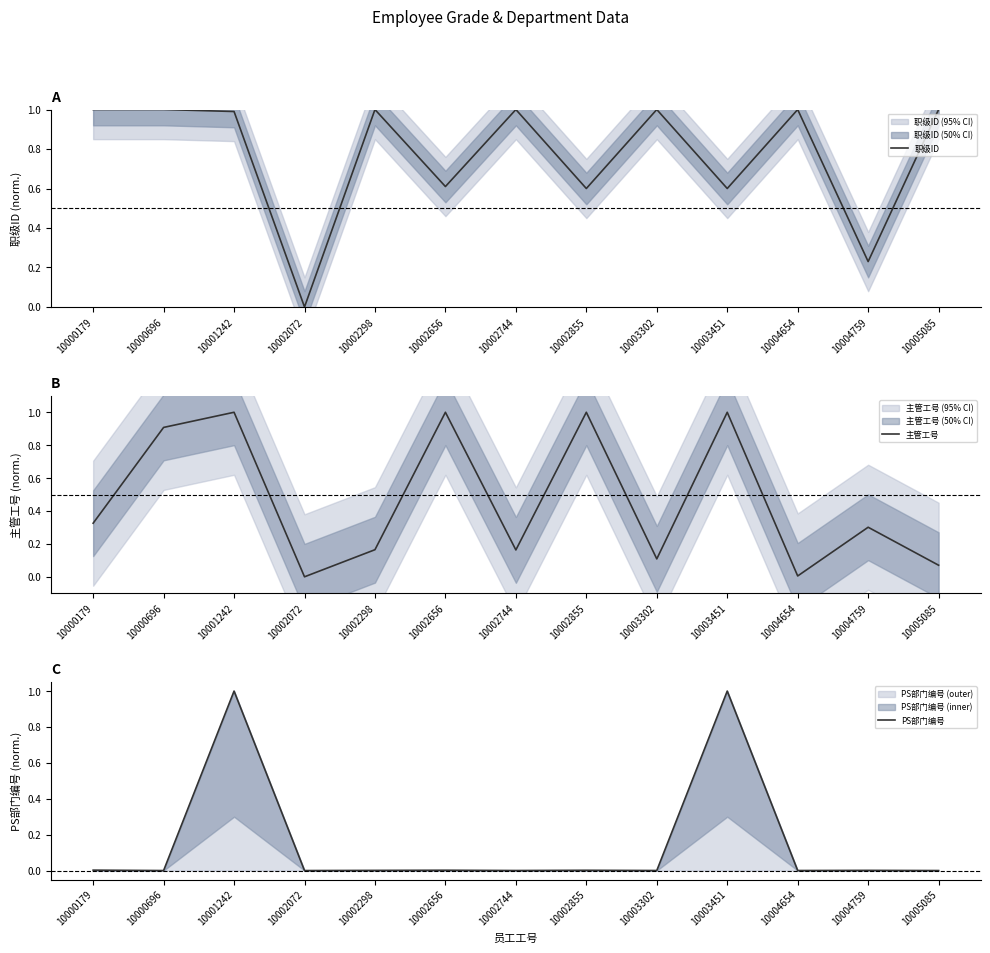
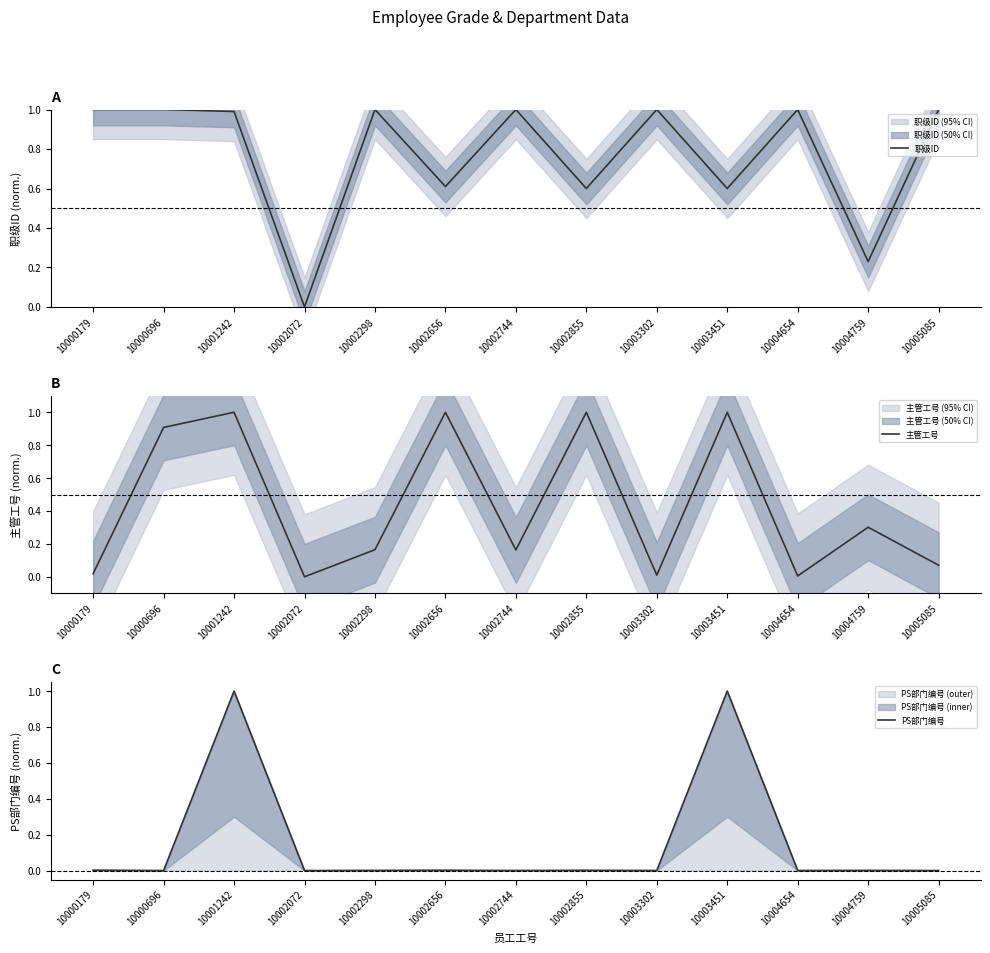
B, 主管工号, 10000179: 0.33 -> 0.02
B, 主管工号, 10003302: 0.11 -> 0.01
